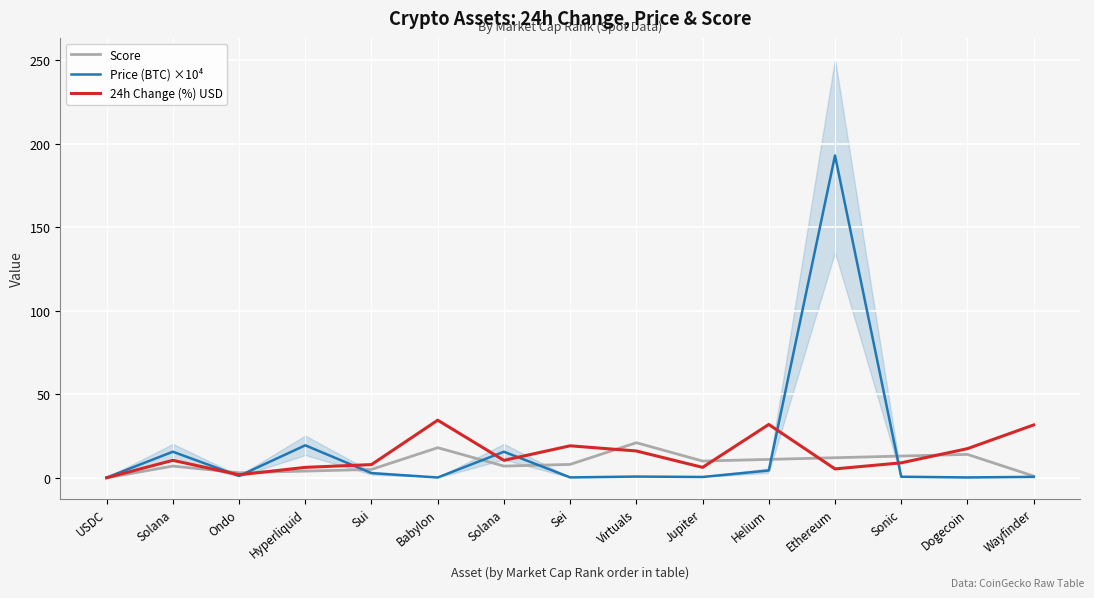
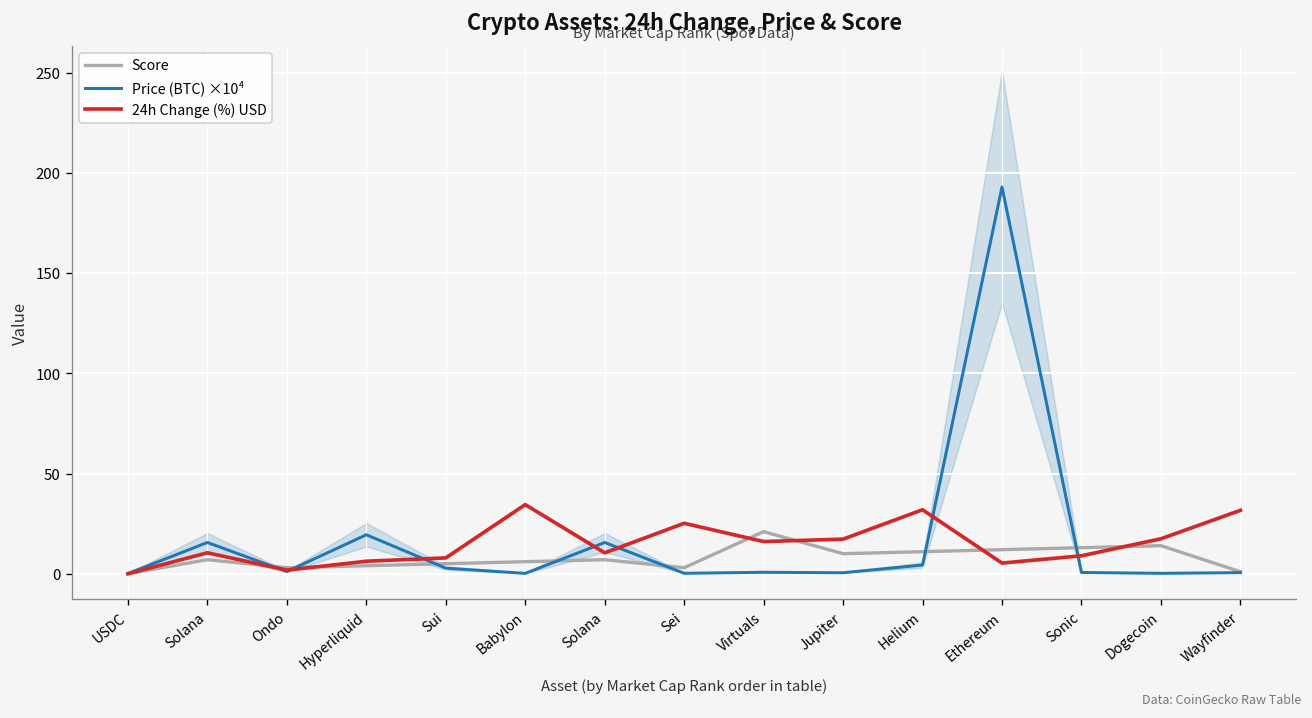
Score, Babylon: 18 -> 6
Score, Sei: 8 -> 3
24h Change (%) USD, Sei: 19 -> 25
24h Change (%) USD, Jupiter: 6 -> 17
